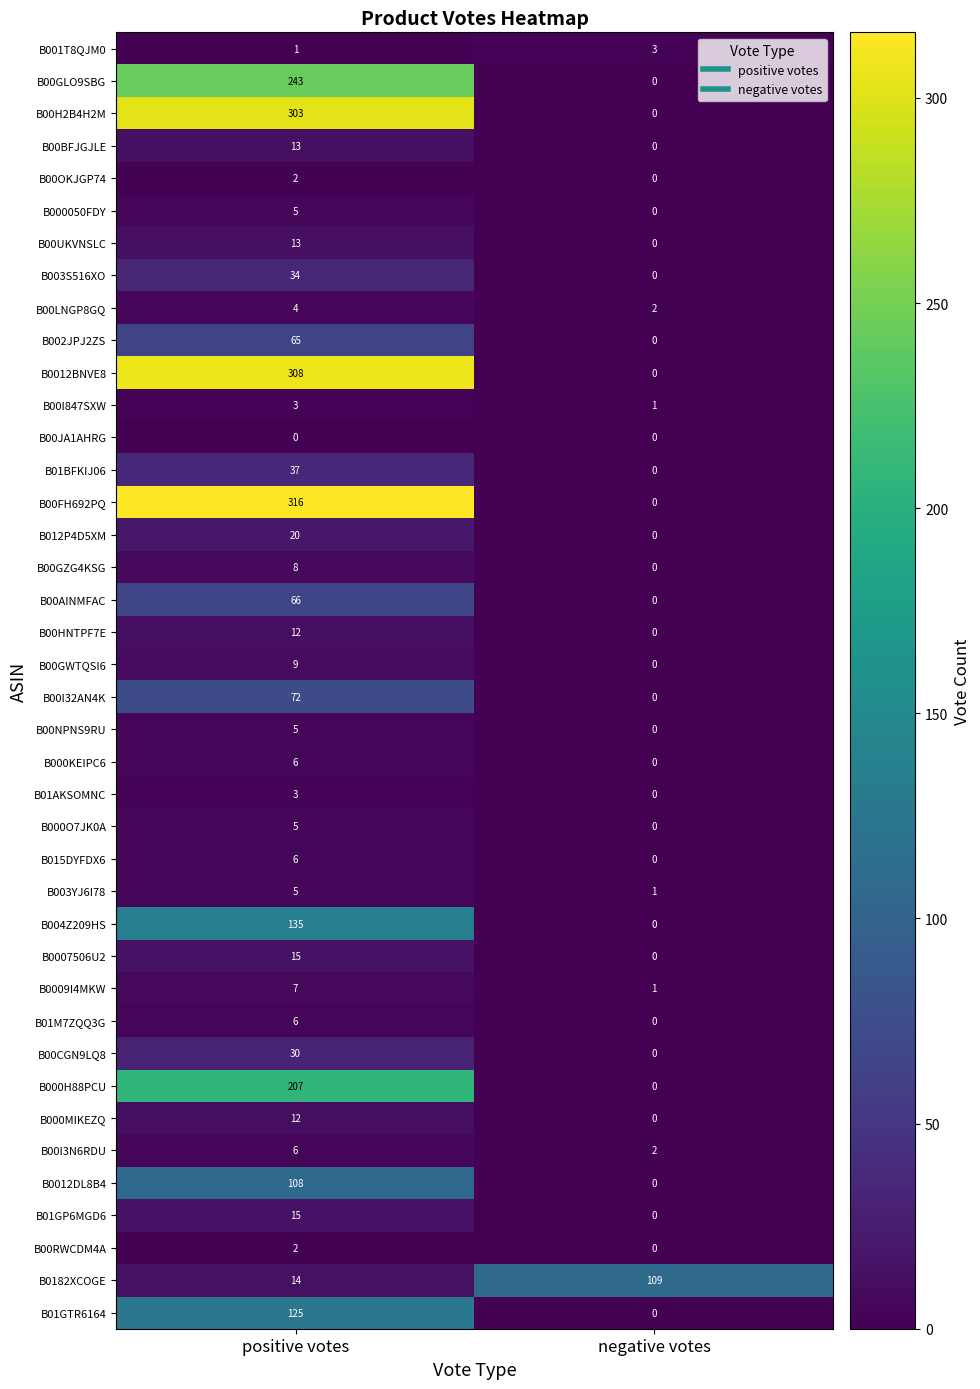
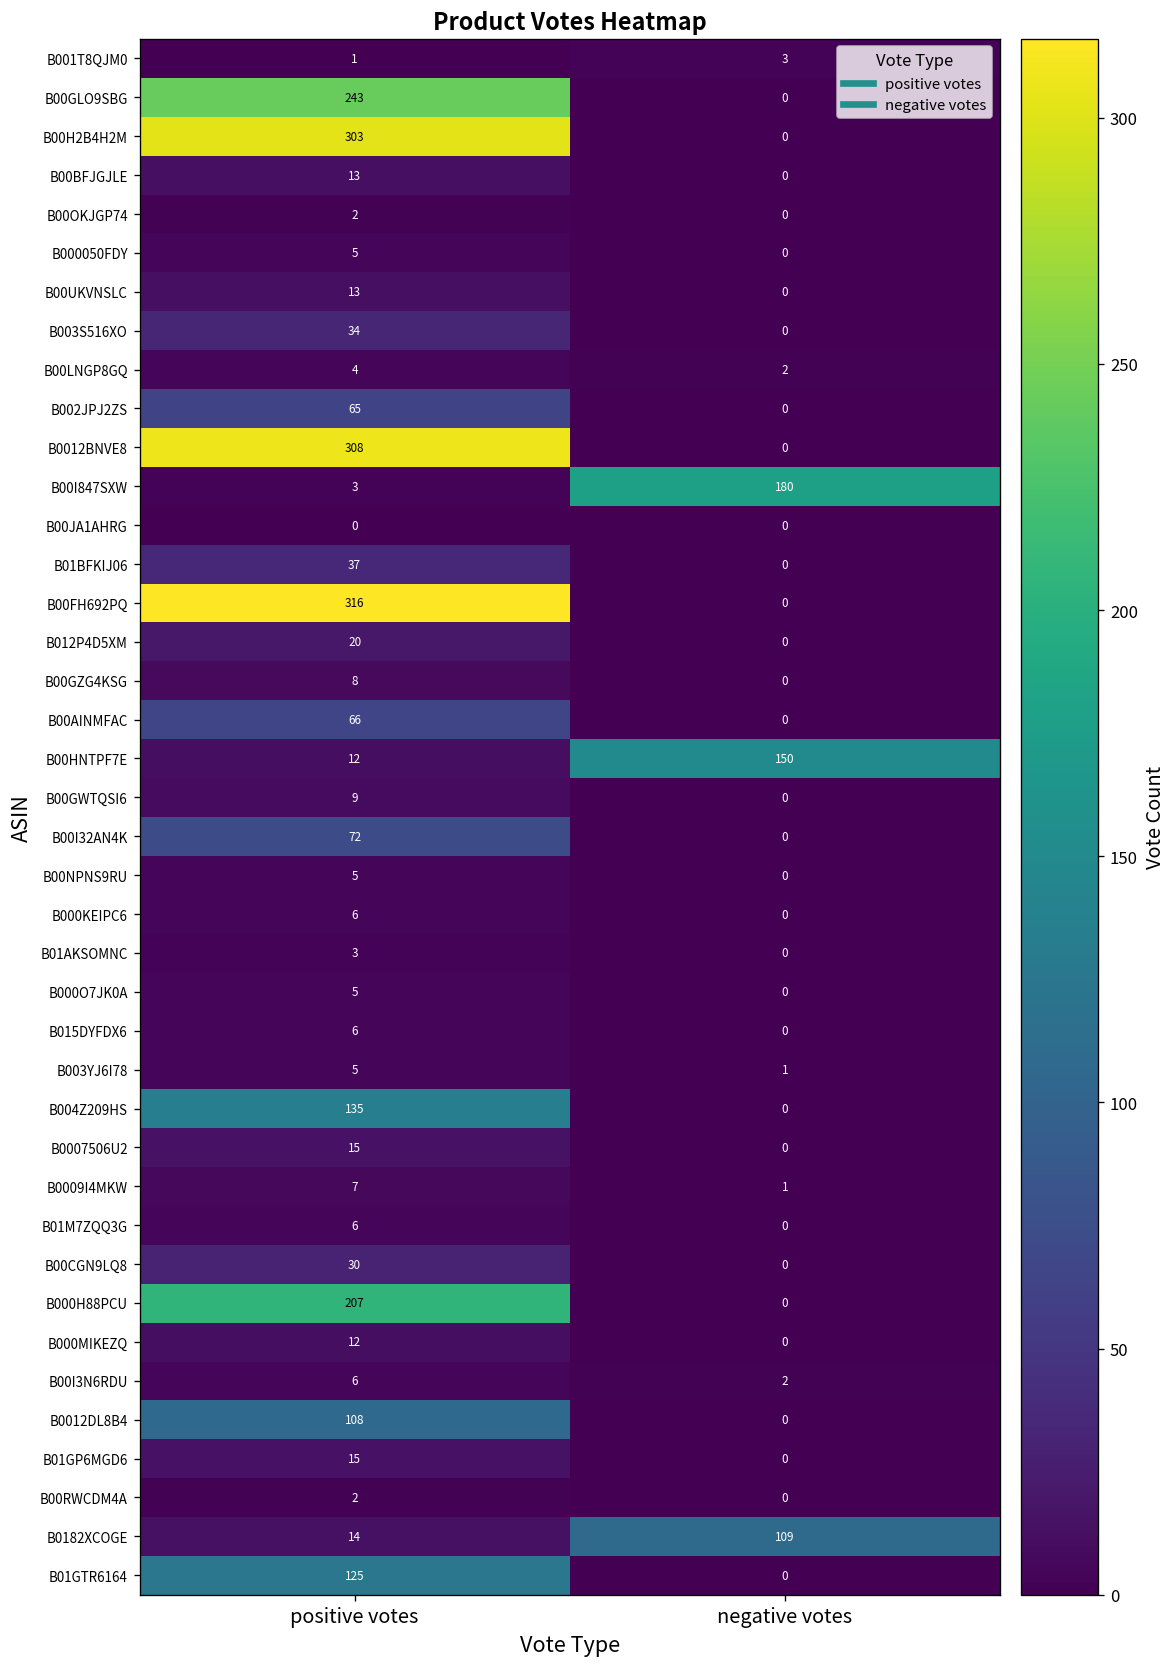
B00I847SXW, negative votes: 1 -> 180
B00HNTPF7E, negative votes: 0 -> 150
